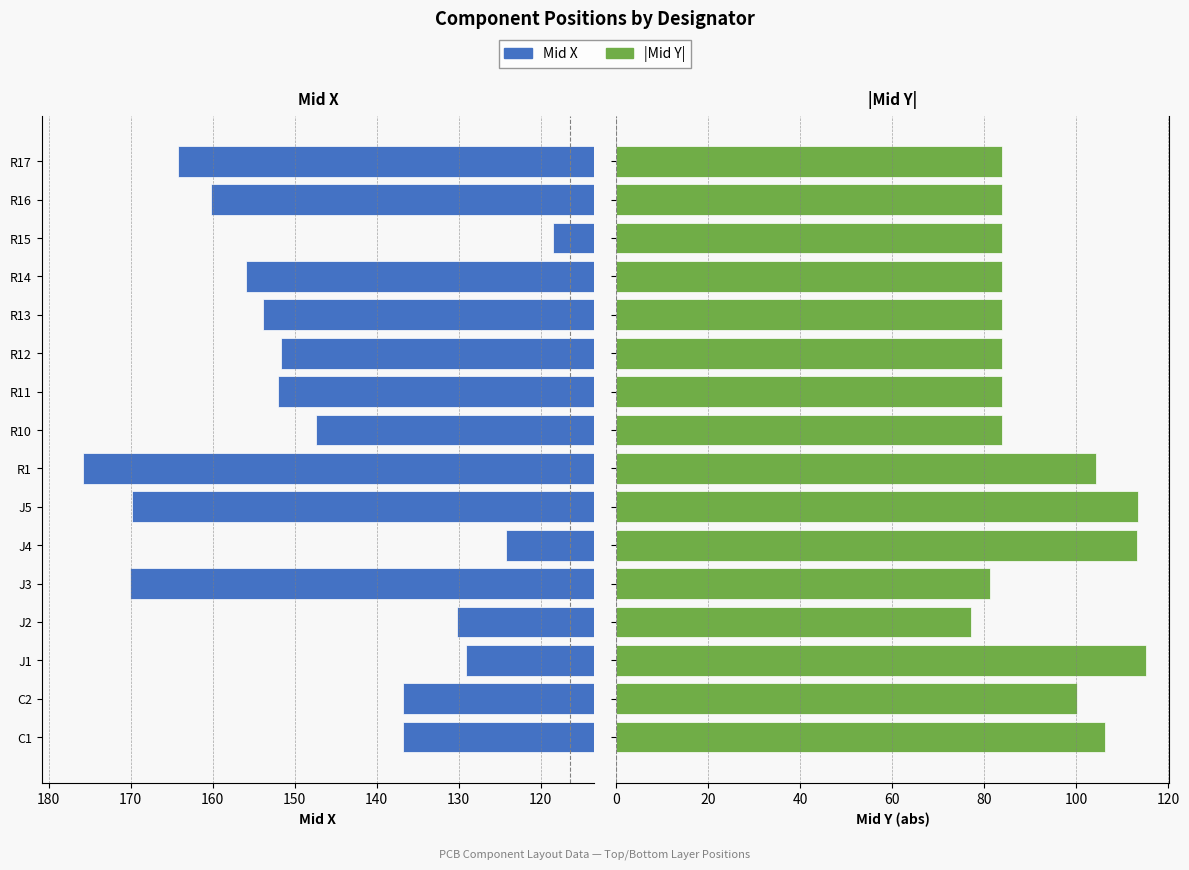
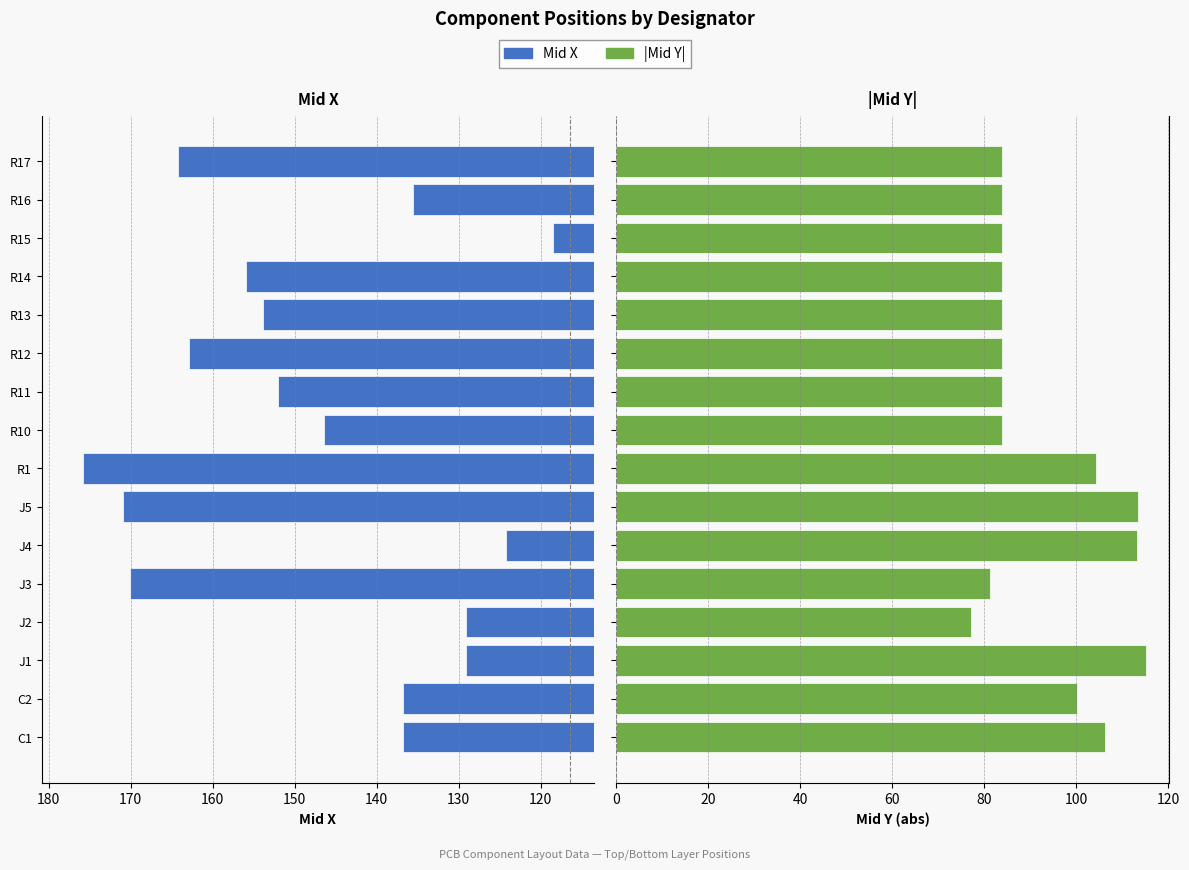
Mid X, R16: 160 -> 136
Mid X, R12: 152 -> 163
Mid X, R10: 147 -> 146
Mid X, J5: 170 -> 171
Mid X, J2: 130 -> 129
